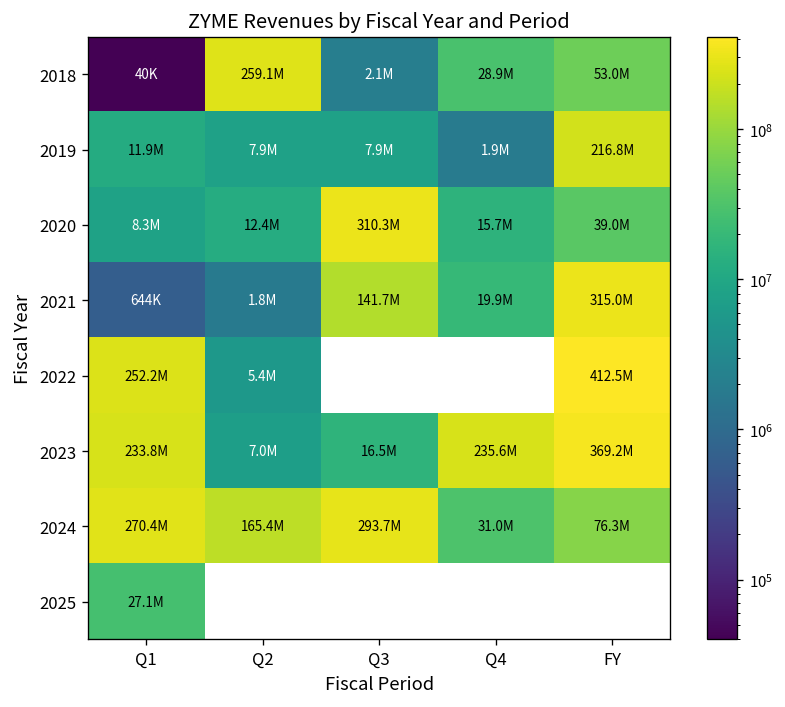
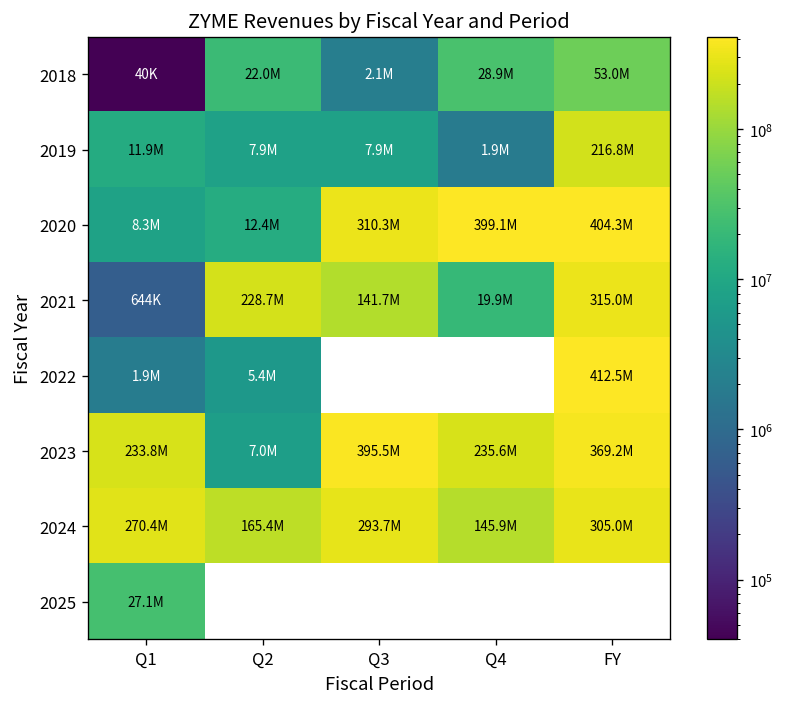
2018, Q2: 259.1M -> 22.0M
2020, Q4: 15.7M -> 399.1M
2020, FY: 39.0M -> 404.3M
2021, Q2: 1.8M -> 228.7M
2022, Q1: 252.2M -> 1.9M
2023, Q3: 16.5M -> 395.5M
2024, Q4: 31.0M -> 145.9M
2024, FY: 76.3M -> 305.0M
